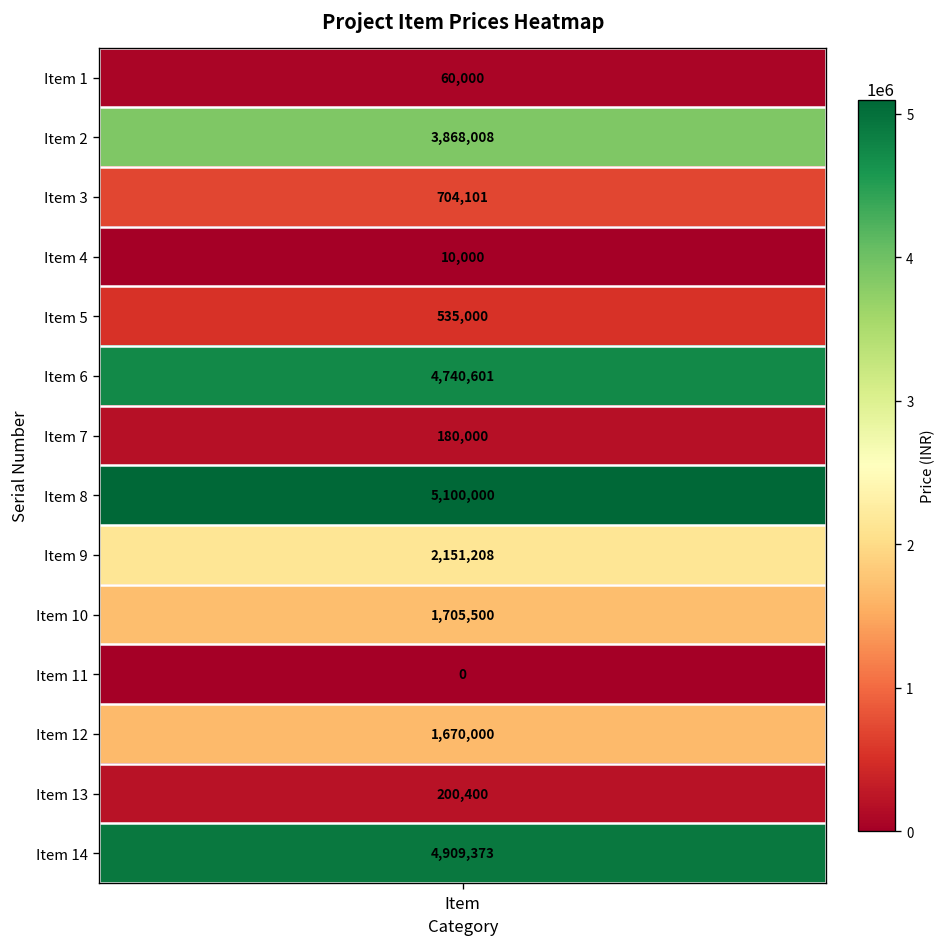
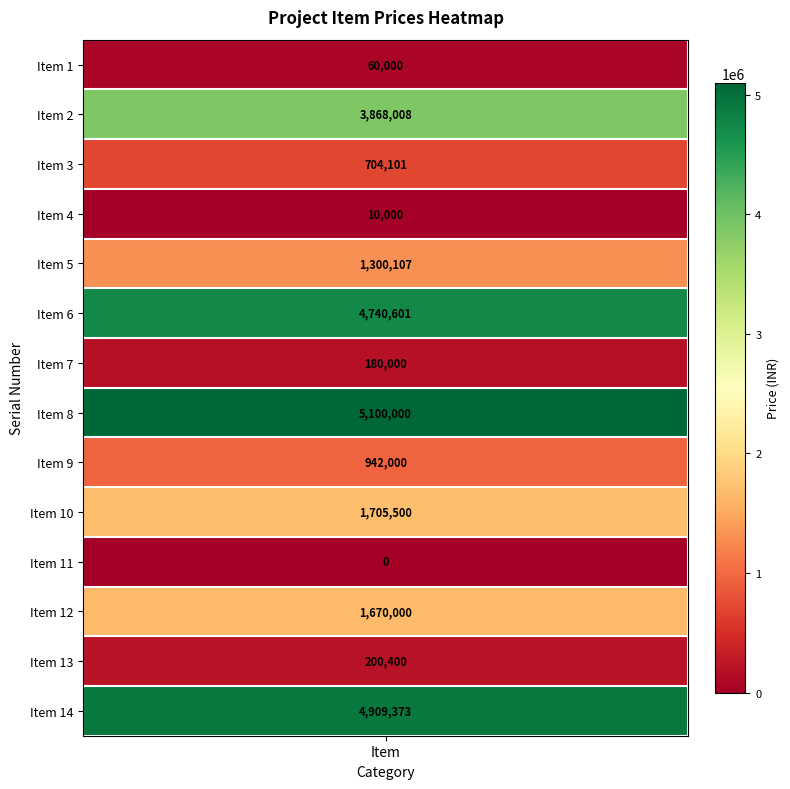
Item 5, Item: 535,000 -> 1,300,107
Item 9, Item: 2,151,208 -> 942,000
